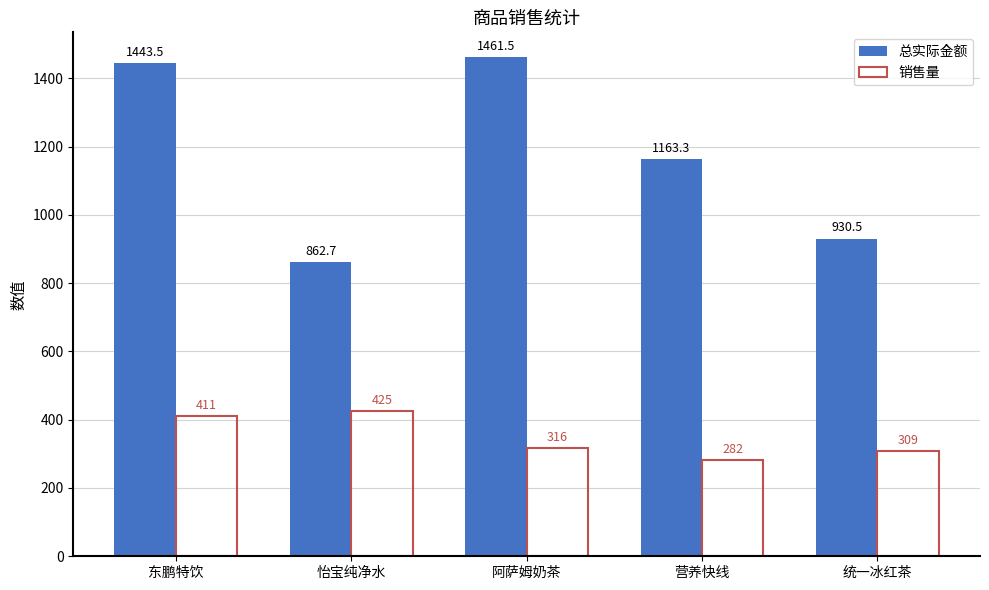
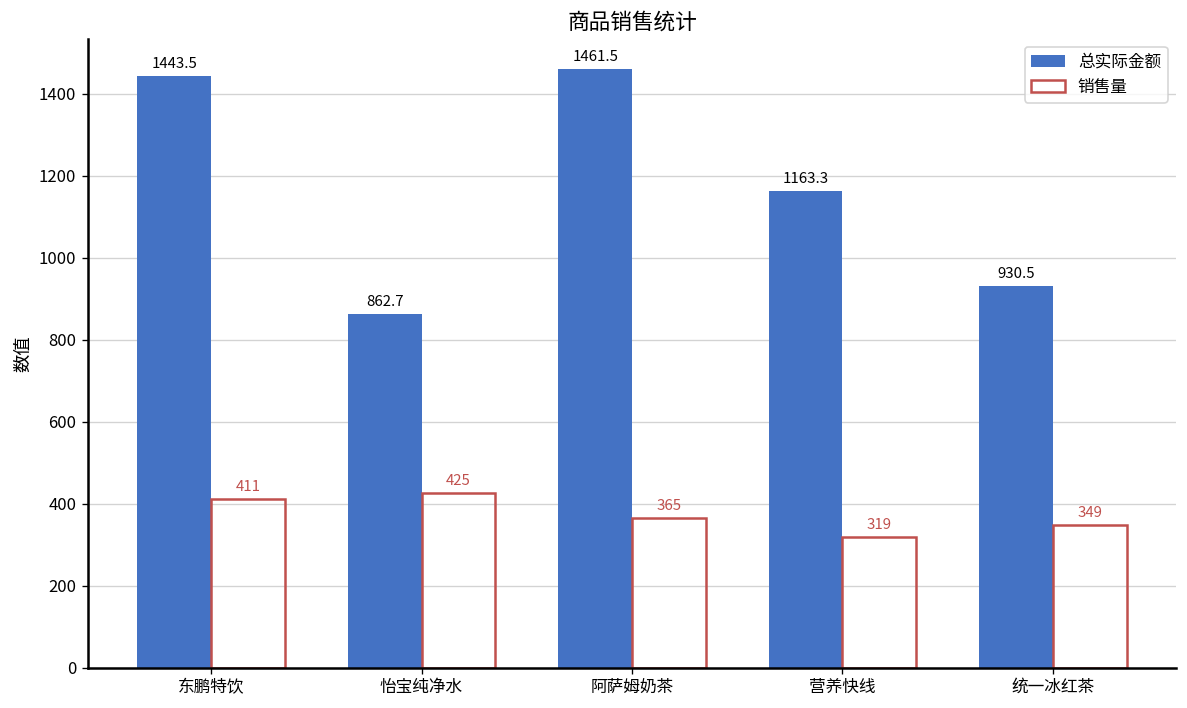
销售量, 阿萨姆奶茶: 316 -> 365
销售量, 营养快线: 282 -> 319
销售量, 统一冰红茶: 309 -> 349
